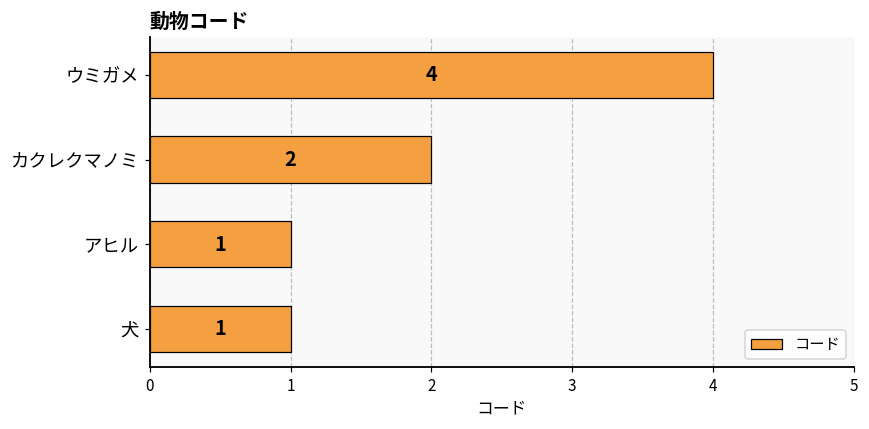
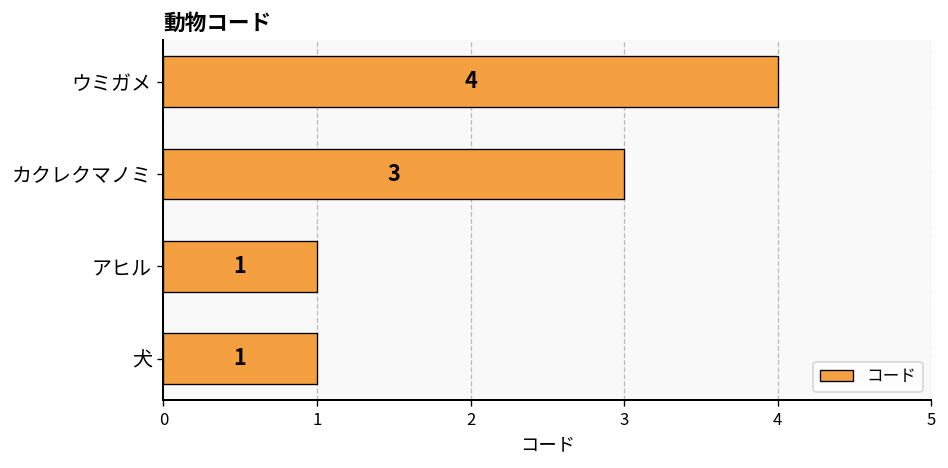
カクレクマノミ: 2 -> 3
